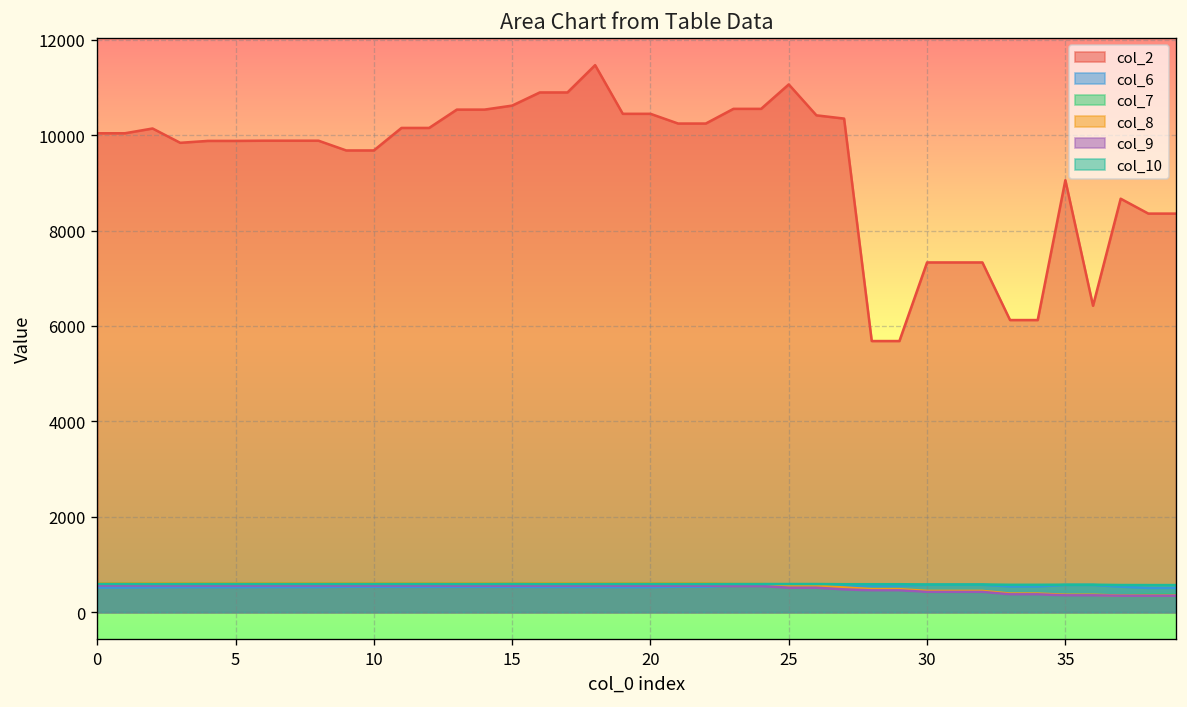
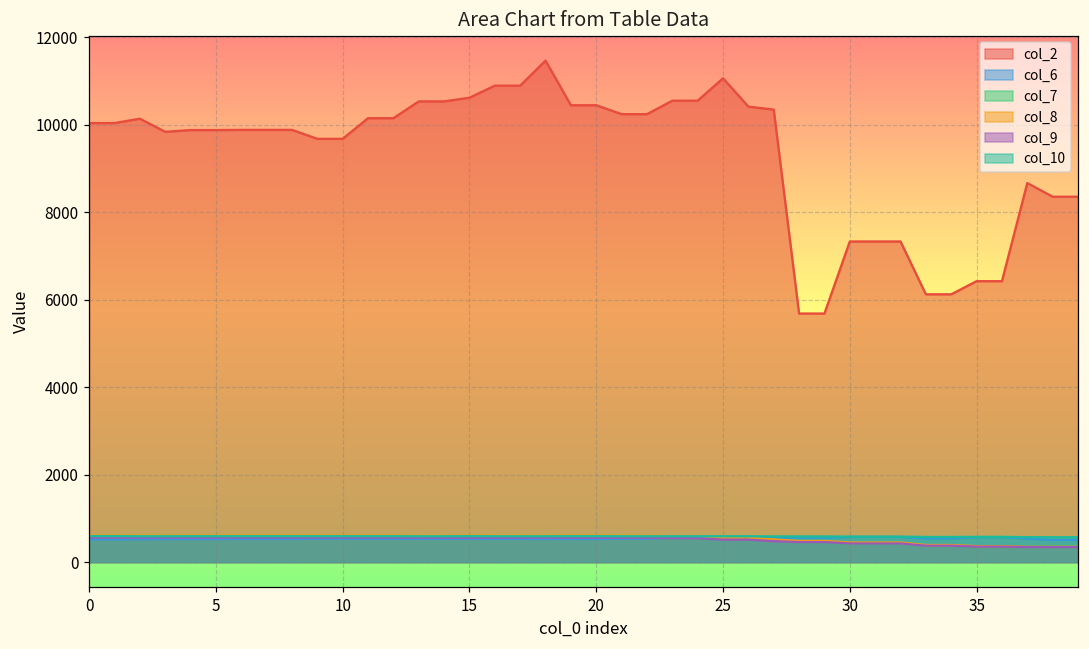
col_2, 35: 9100 -> 6400
